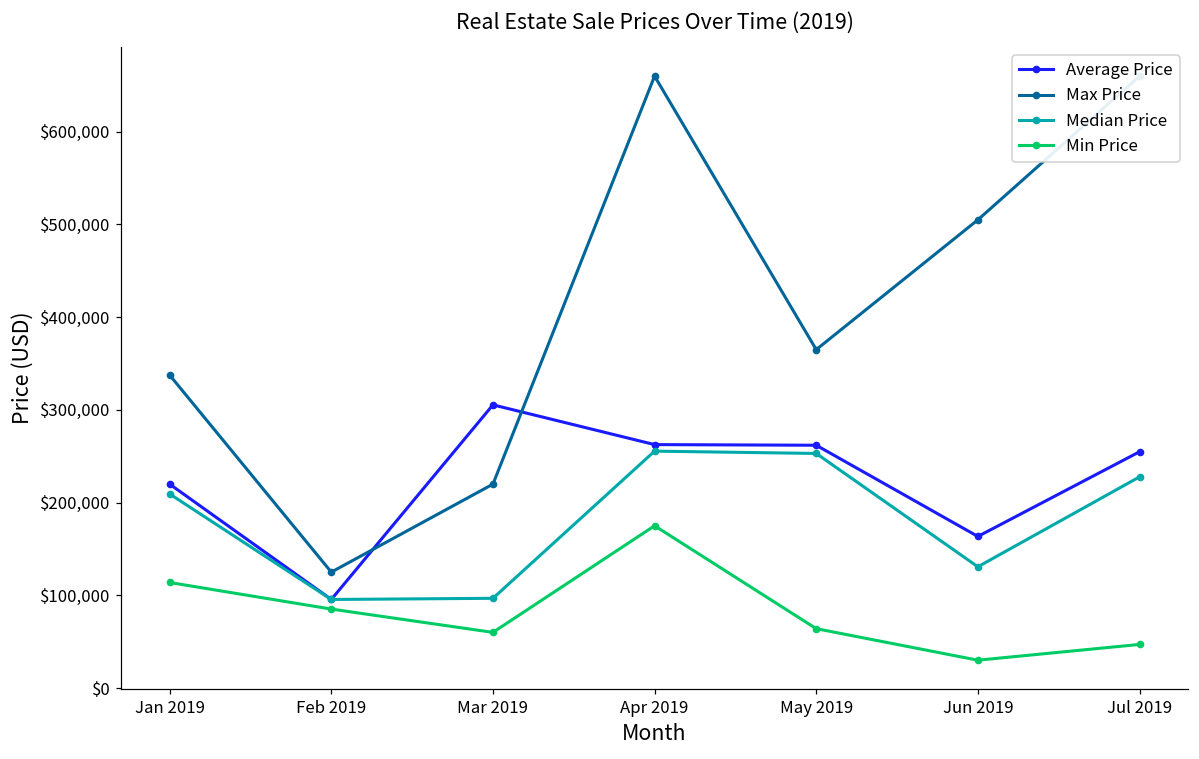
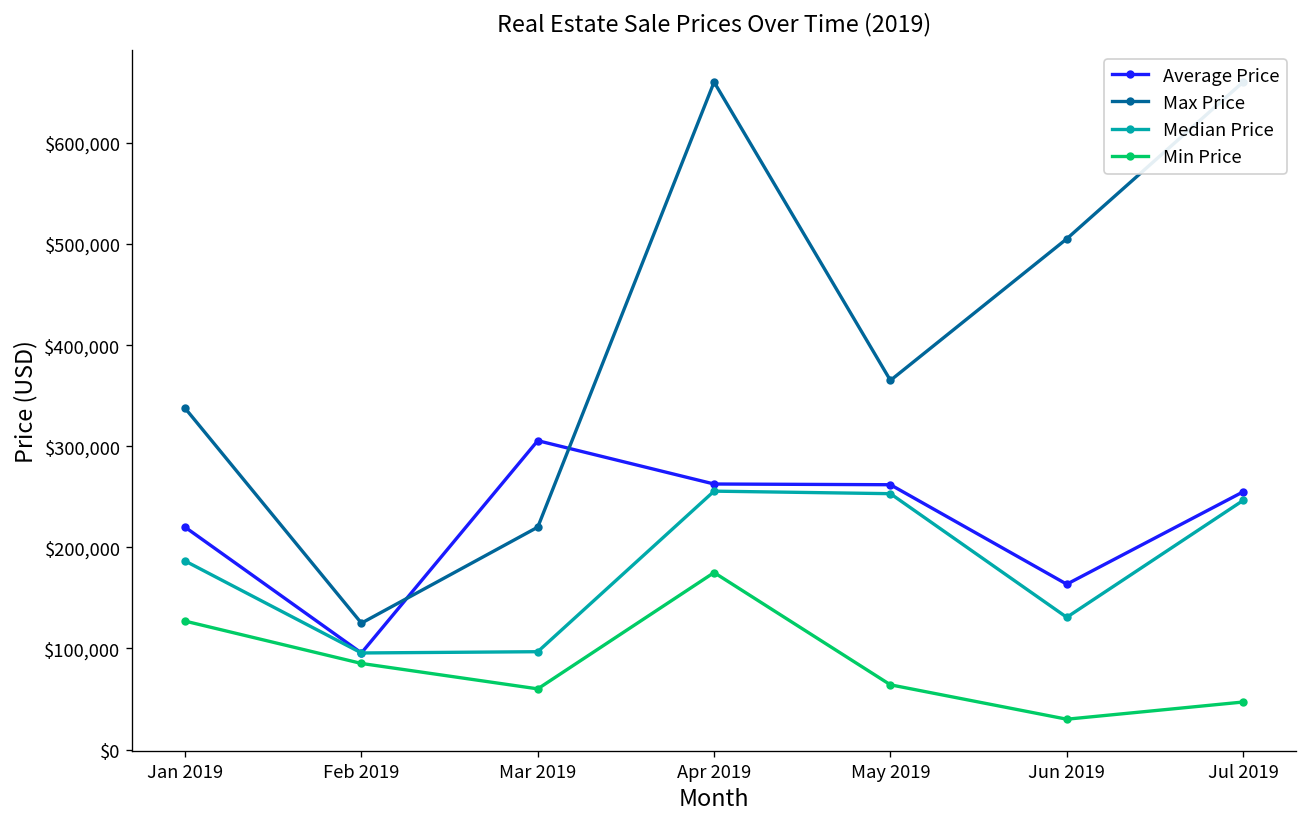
Median Price, Jan 2019: $210,000 -> $190,000
Min Price, Jan 2019: $110,000 -> $130,000
Median Price, Jul 2019: $230,000 -> $250,000
